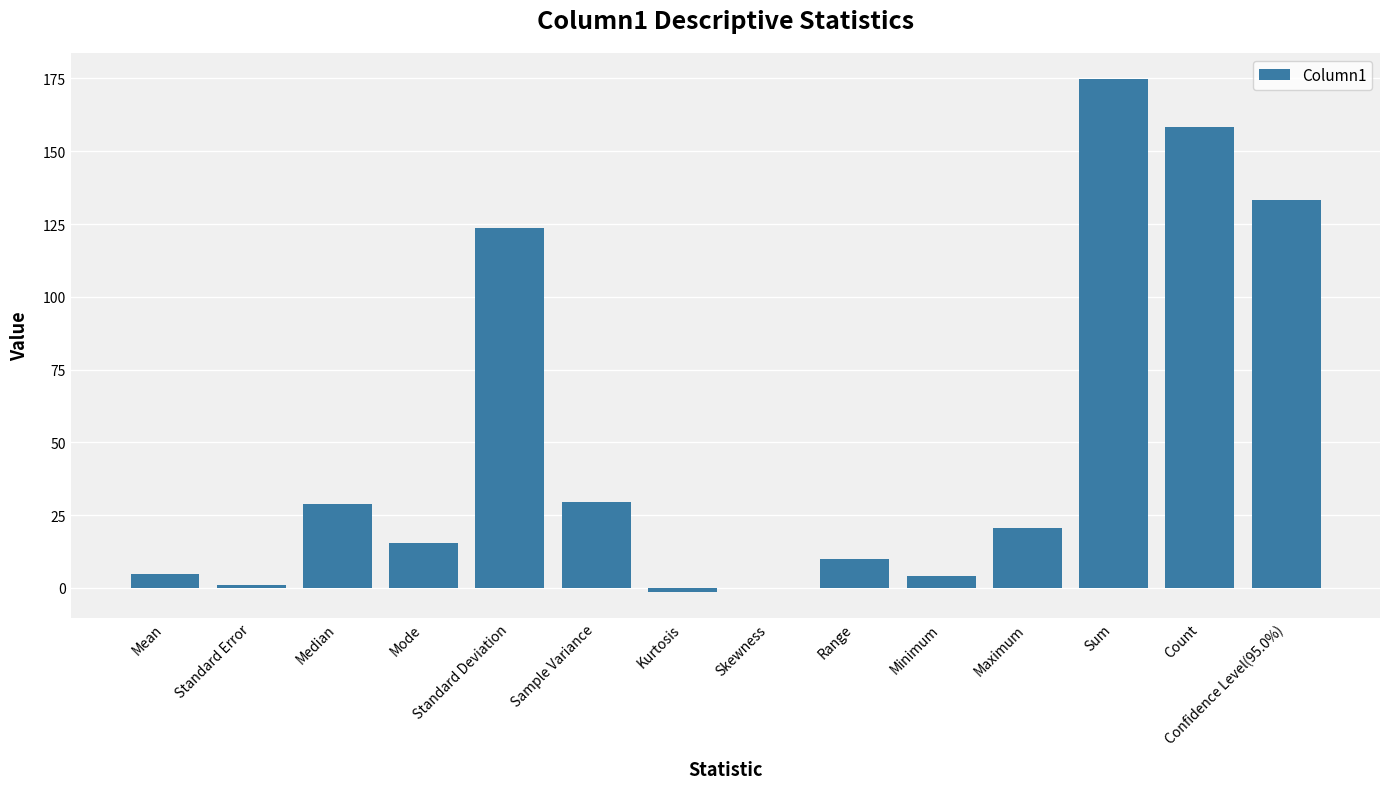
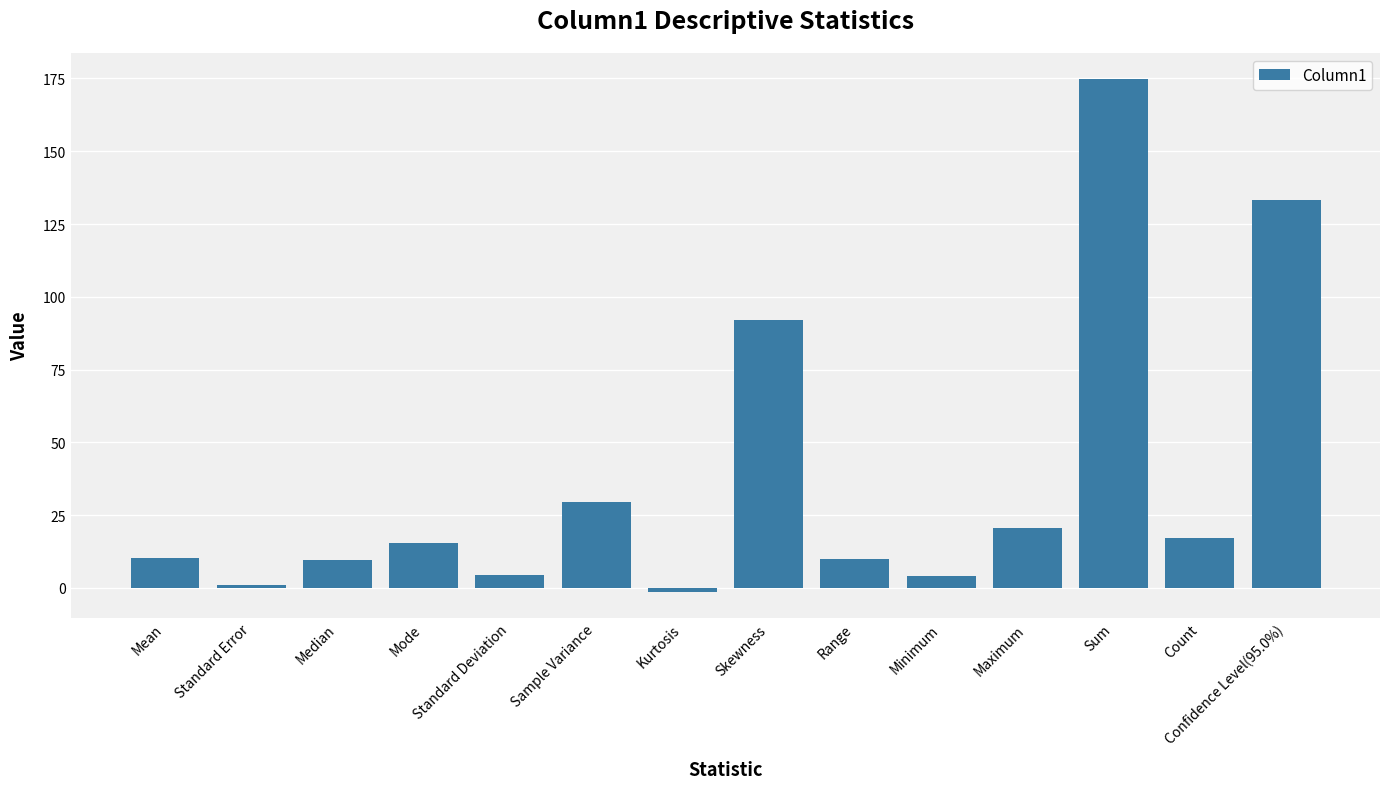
Mean: 5 -> 10
Median: 29 -> 10
Standard Deviation: 124 -> 4
Skewness: 0 -> 92
Count: 158 -> 17
